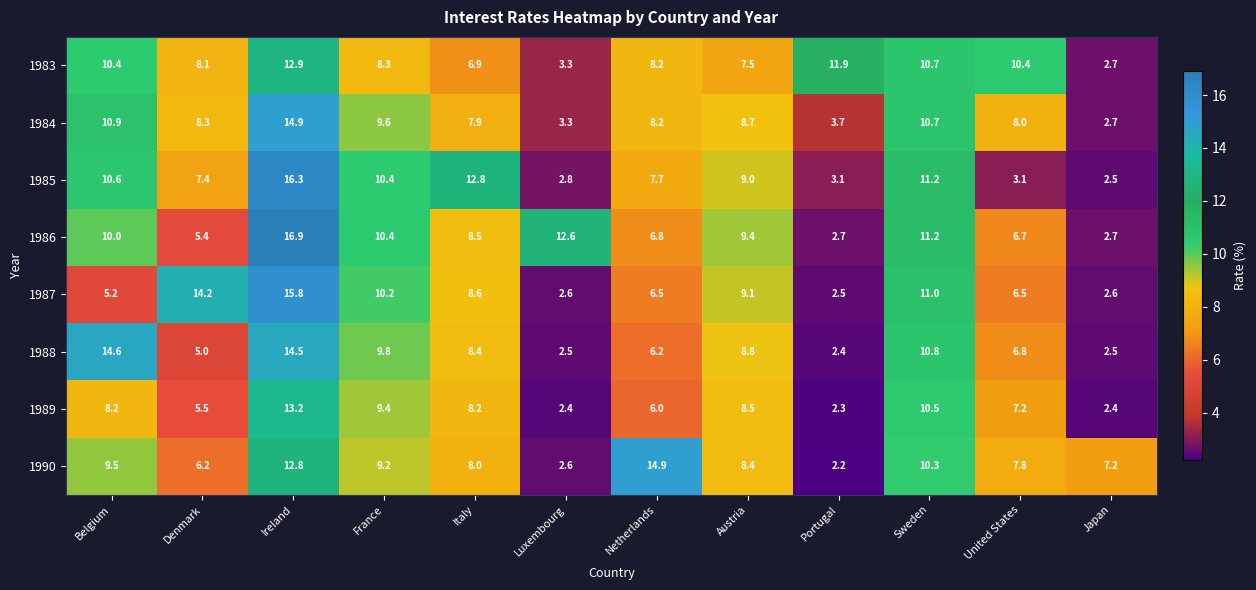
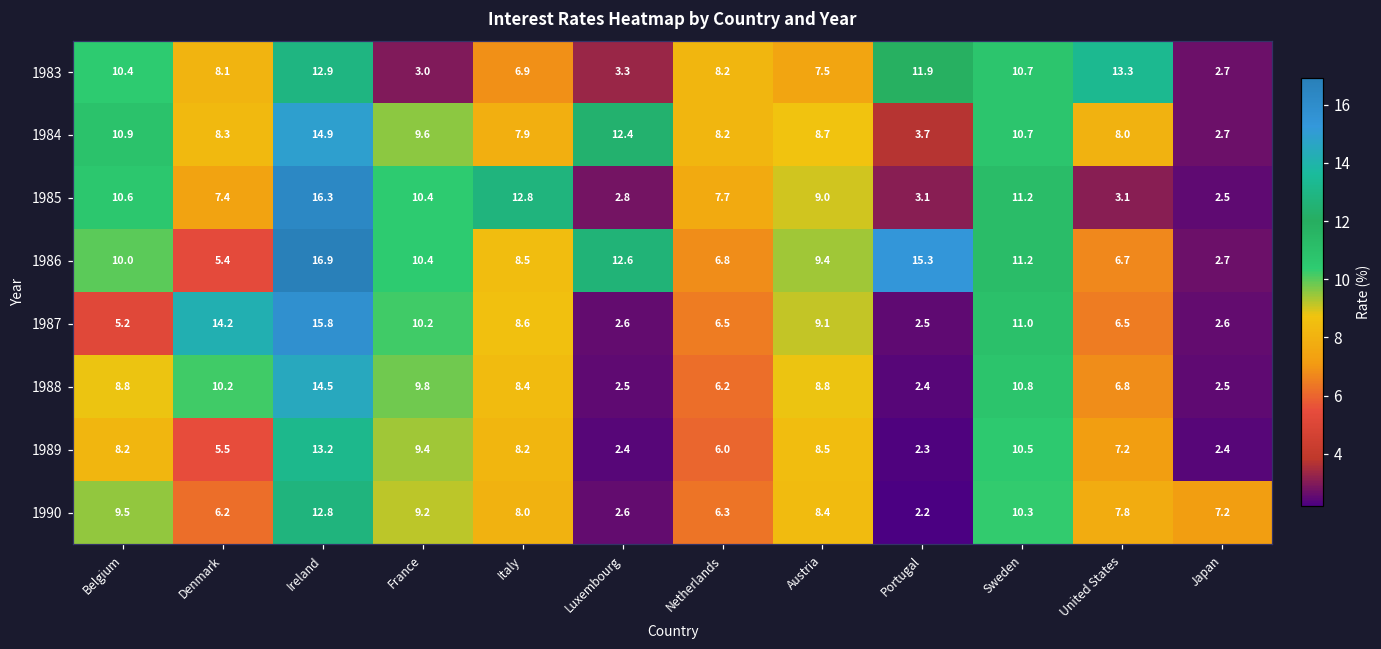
1983, France: 8.3 -> 3.0
1983, United States: 10.4 -> 13.3
1984, Luxembourg: 3.3 -> 12.4
1986, Portugal: 2.7 -> 15.3
1988, Belgium: 14.6 -> 8.8
1988, Denmark: 5.0 -> 10.2
1990, Netherlands: 14.9 -> 6.3
